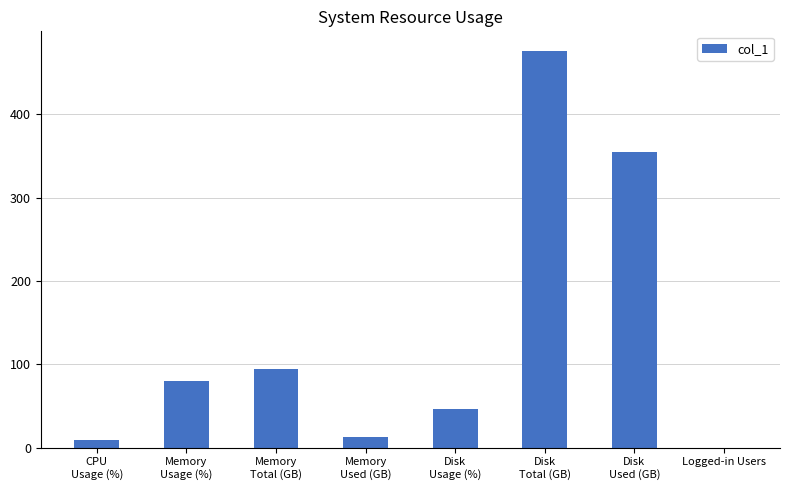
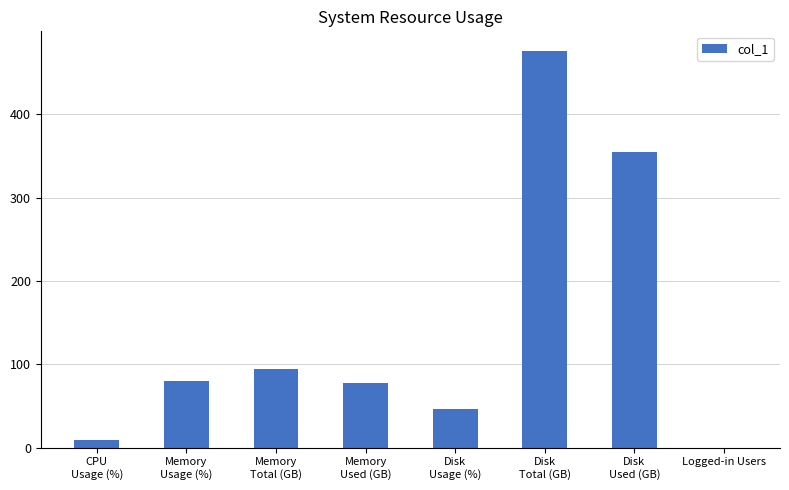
Memory Used (GB): 10 -> 80
